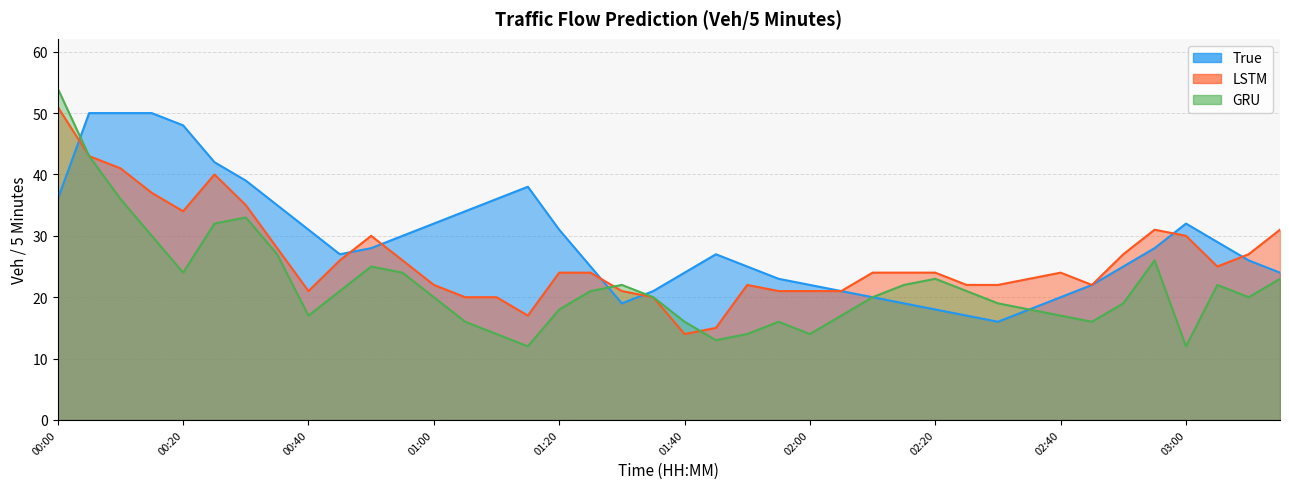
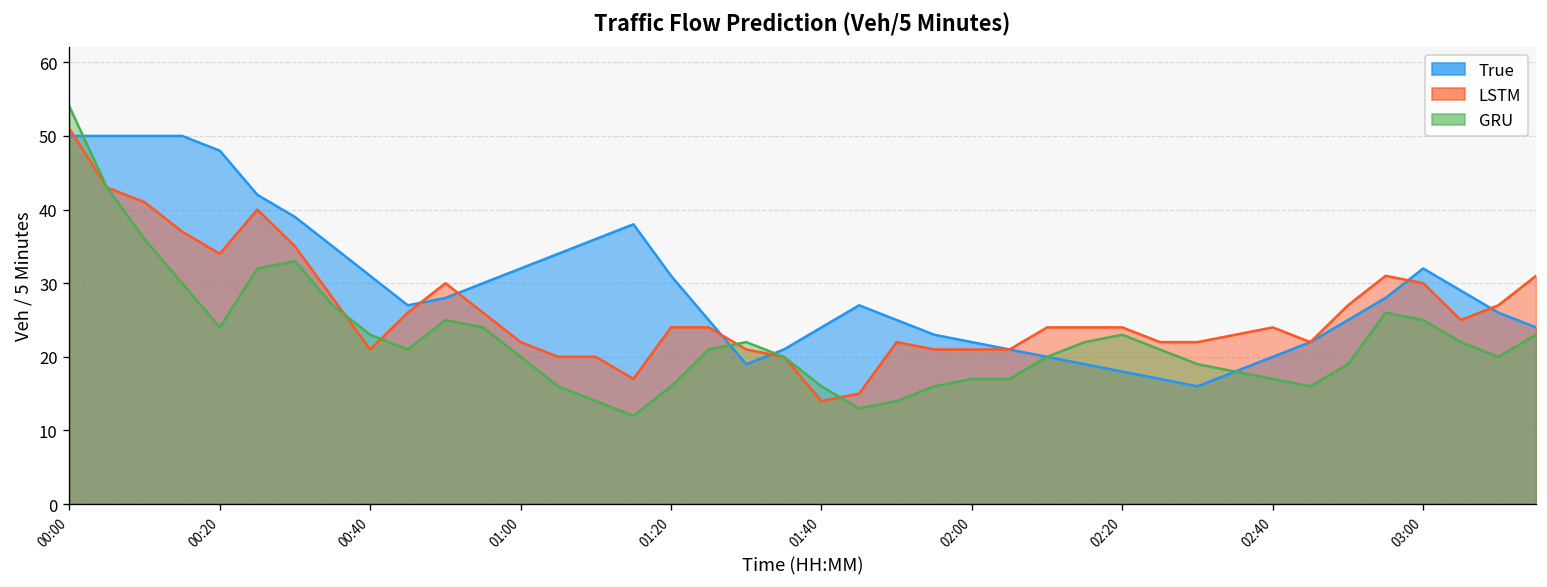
True, 00:00: 36 -> 50
GRU, 00:40: 17 -> 23
GRU, 01:20: 18 -> 16
GRU, 02:00: 14 -> 17
GRU, 03:00: 12 -> 25
